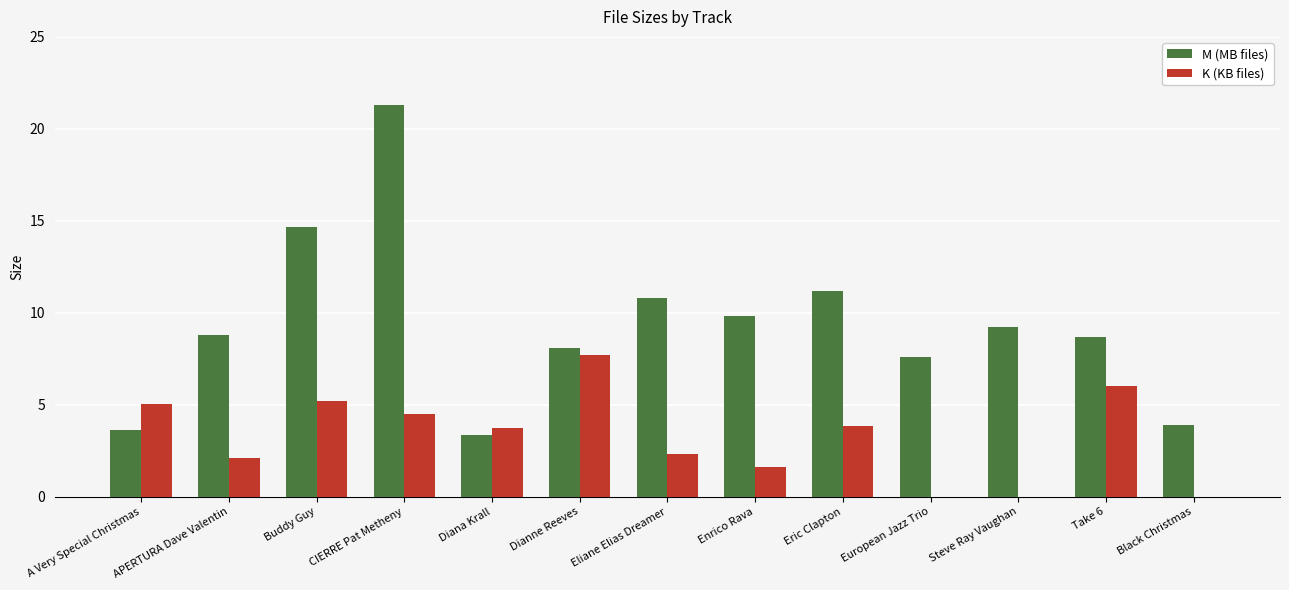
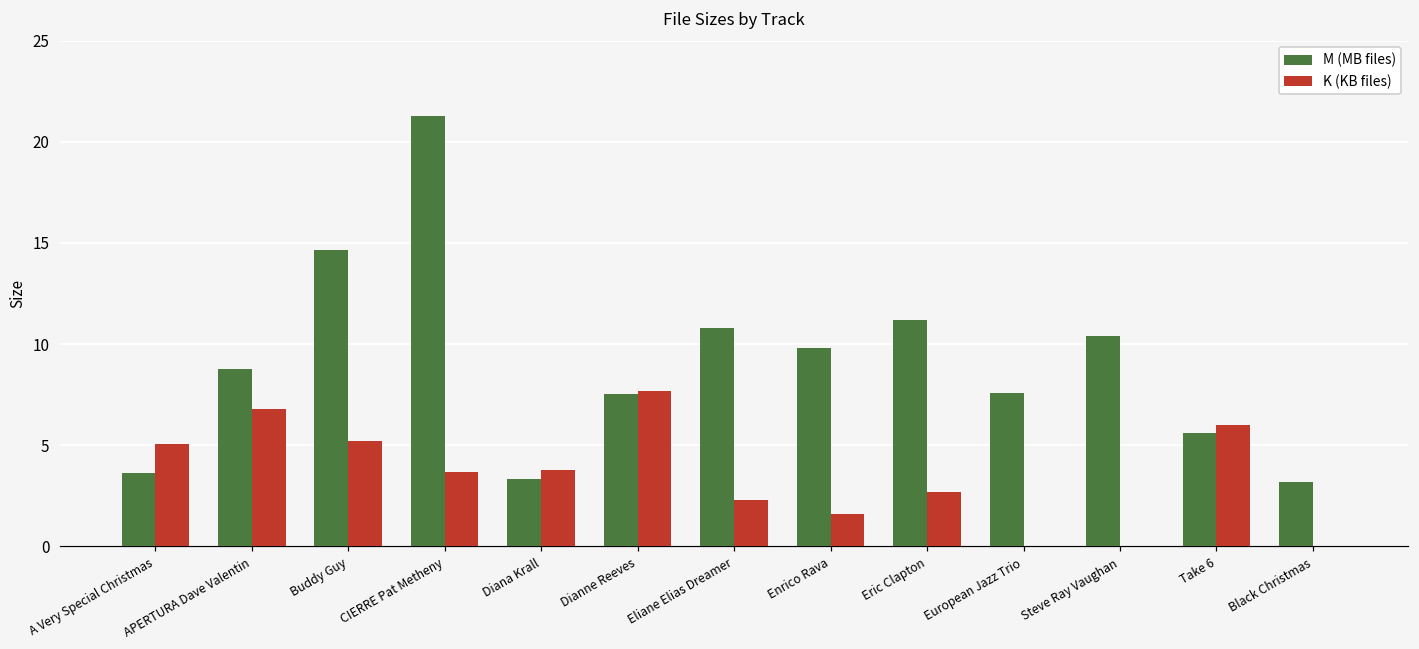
K (KB files), APERTURA Dave Valentin: 2.1 -> 6.8
K (KB files), CIERRE Pat Metheny: 4.5 -> 3.7
M (MB files), Dianne Reeves: 8.1 -> 7.6
K (KB files), Eric Clapton: 3.9 -> 2.7
M (MB files), Steve Ray Vaughan: 9.2 -> 10.4
M (MB files), Take 6: 8.7 -> 5.6
M (MB files), Black Christmas: 3.9 -> 3.2
